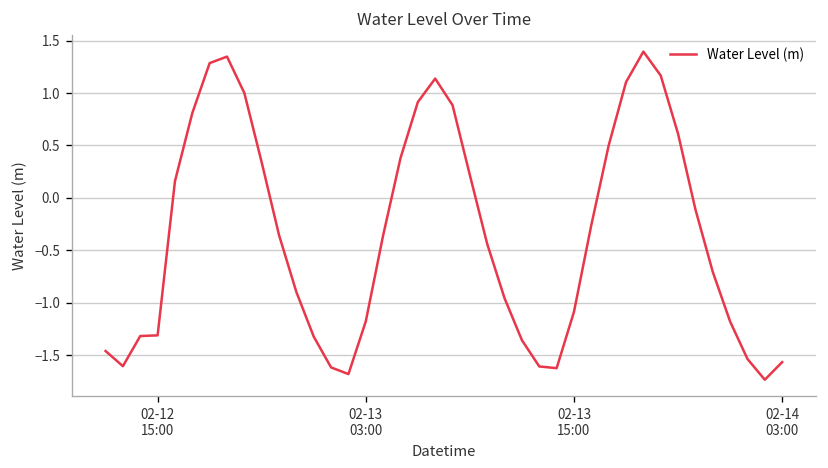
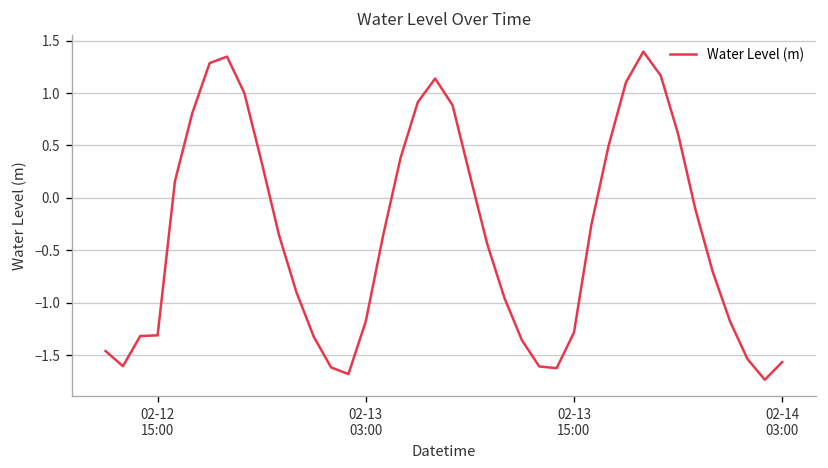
02-13 15:00: -1.1 -> -1.3
